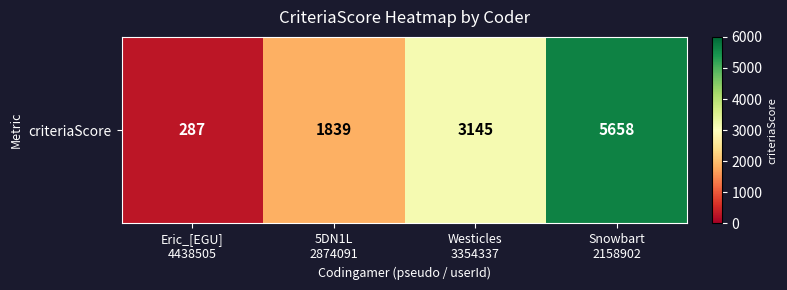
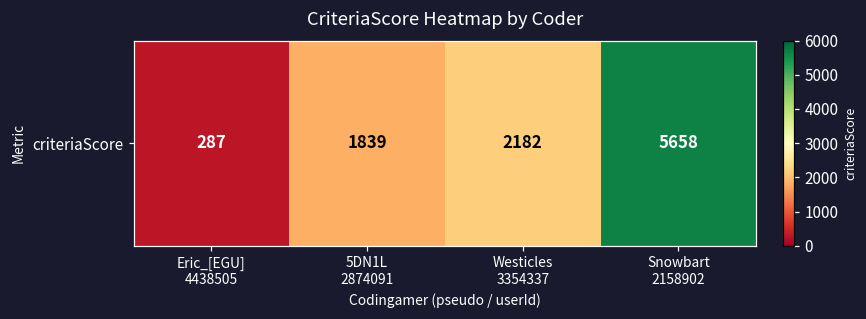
criteriaScore, Westicles 3354337: 3145 -> 2182
